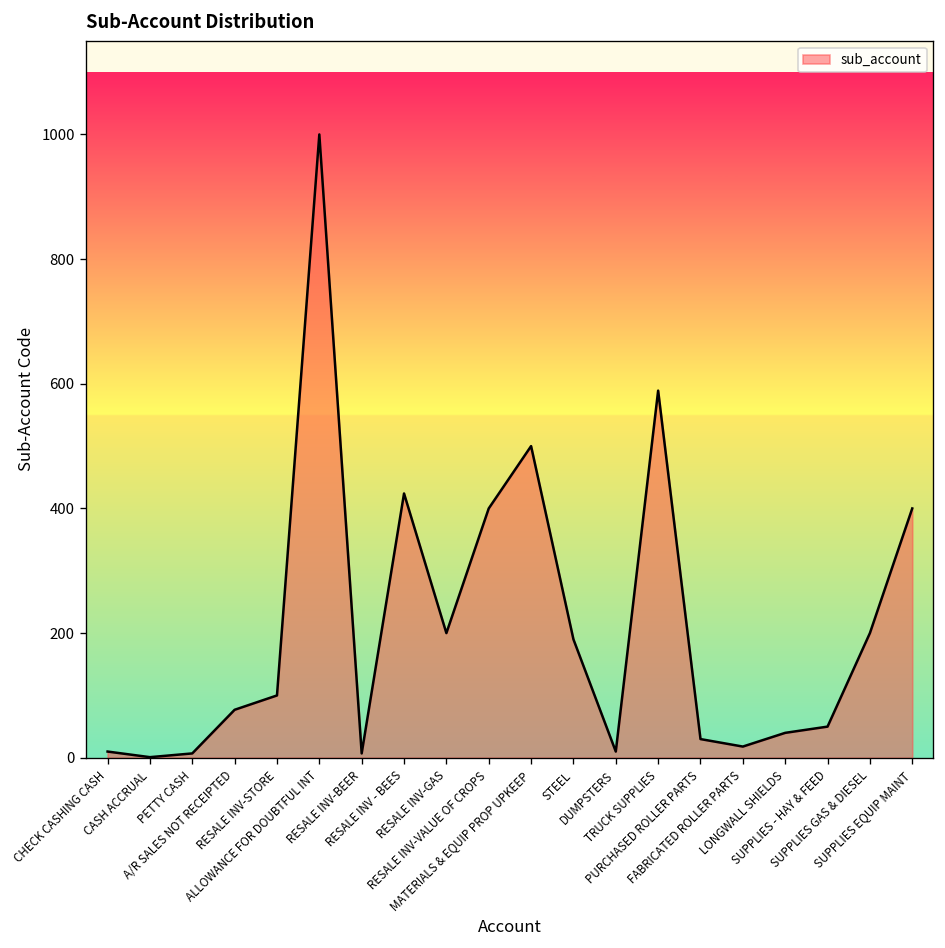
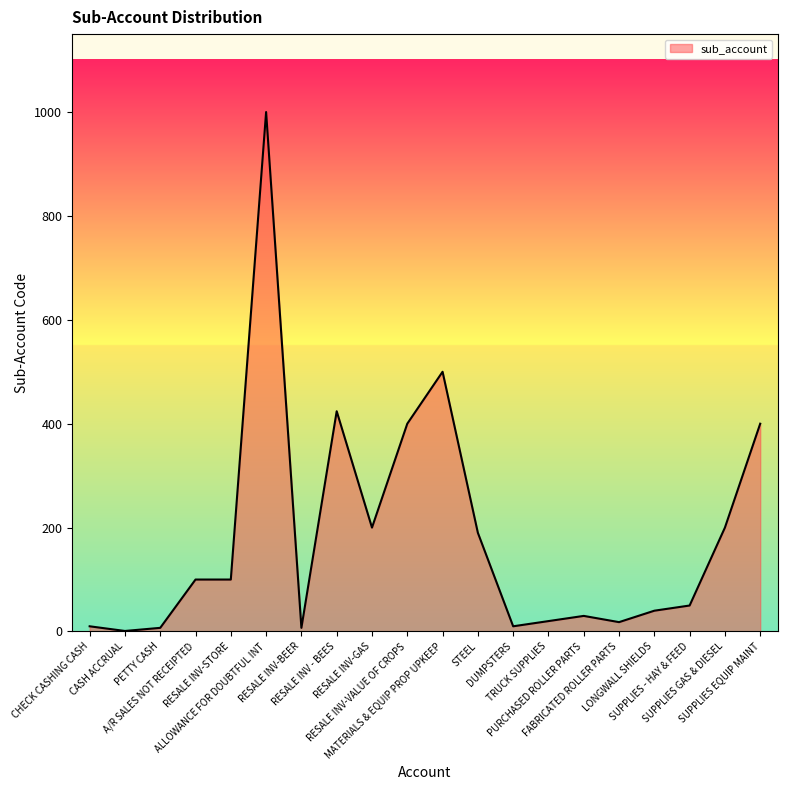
A/R SALES NOT RECEIPTED: 80 -> 100
TRUCK SUPPLIES: 590 -> 20
